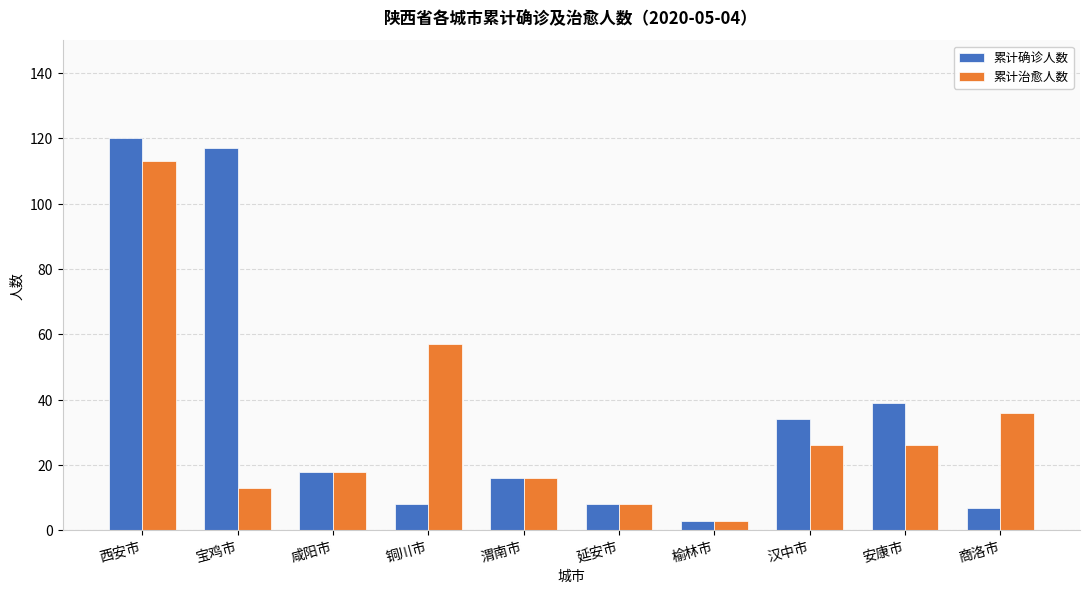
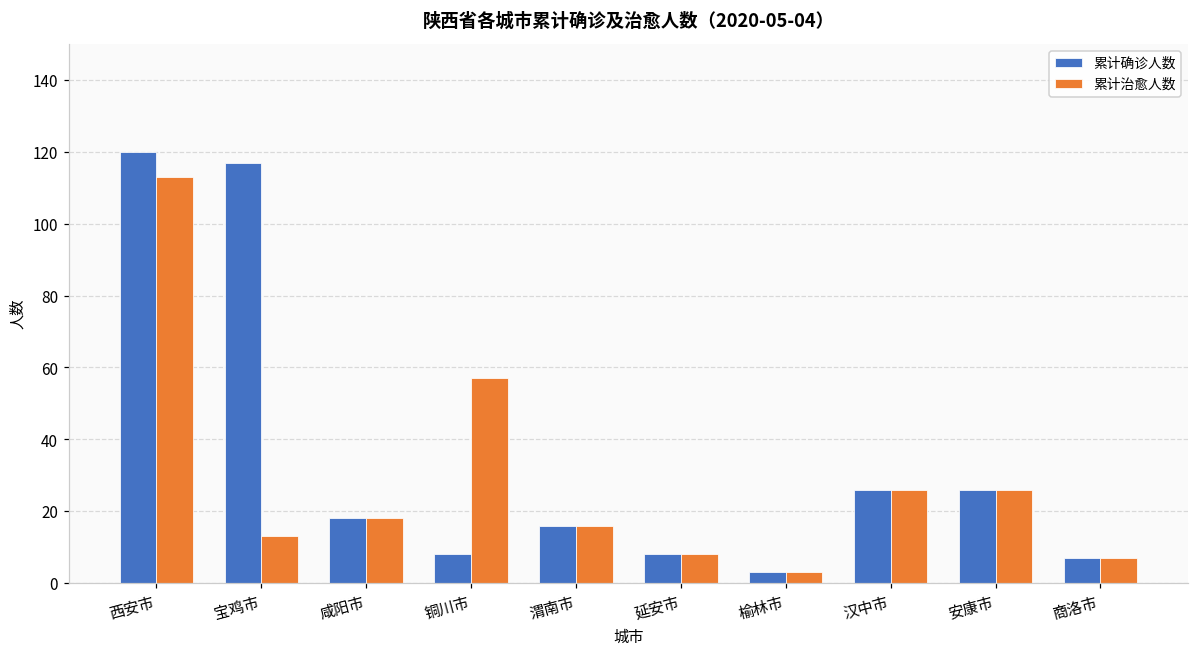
累计确诊人数, 汉中市: 34 -> 26
累计确诊人数, 安康市: 39 -> 26
累计治愈人数, 商洛市: 36 -> 7
